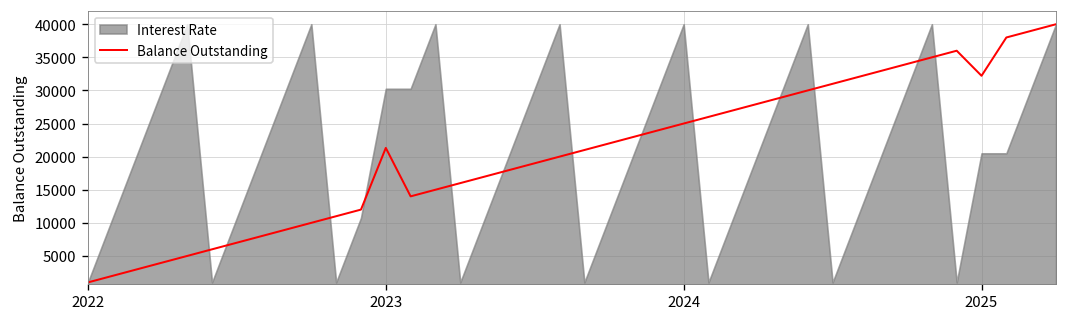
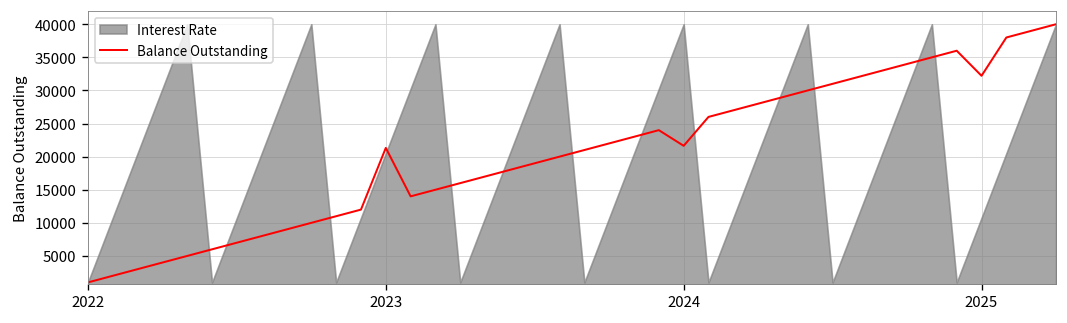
Interest Rate, 2023: 30000 -> 21000
Balance Outstanding, 2024: 25000 -> 22000
Interest Rate, 2025: 21000 -> 11000
